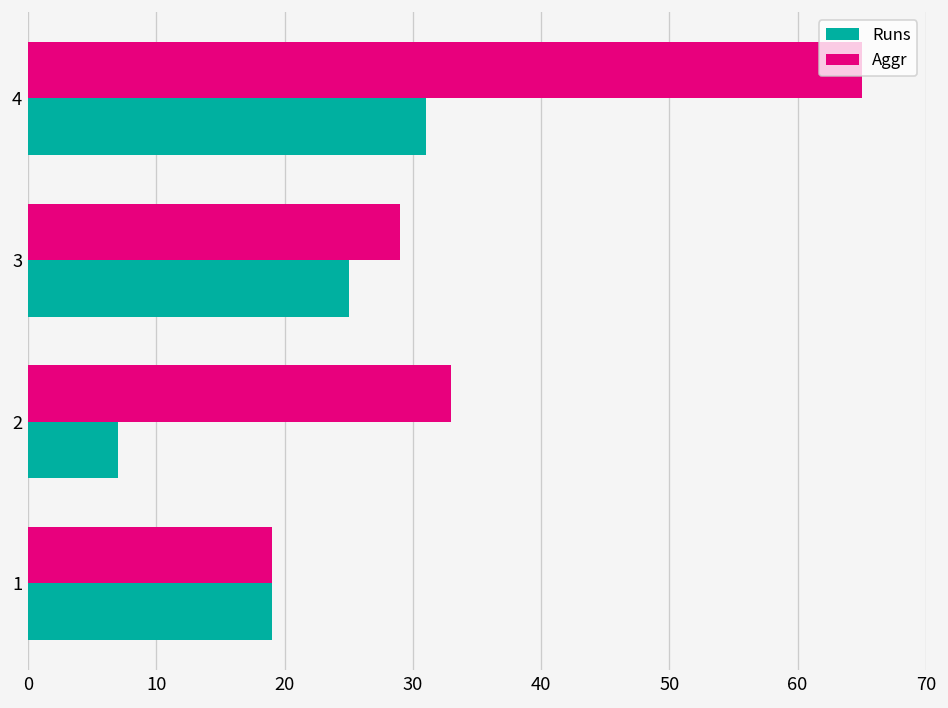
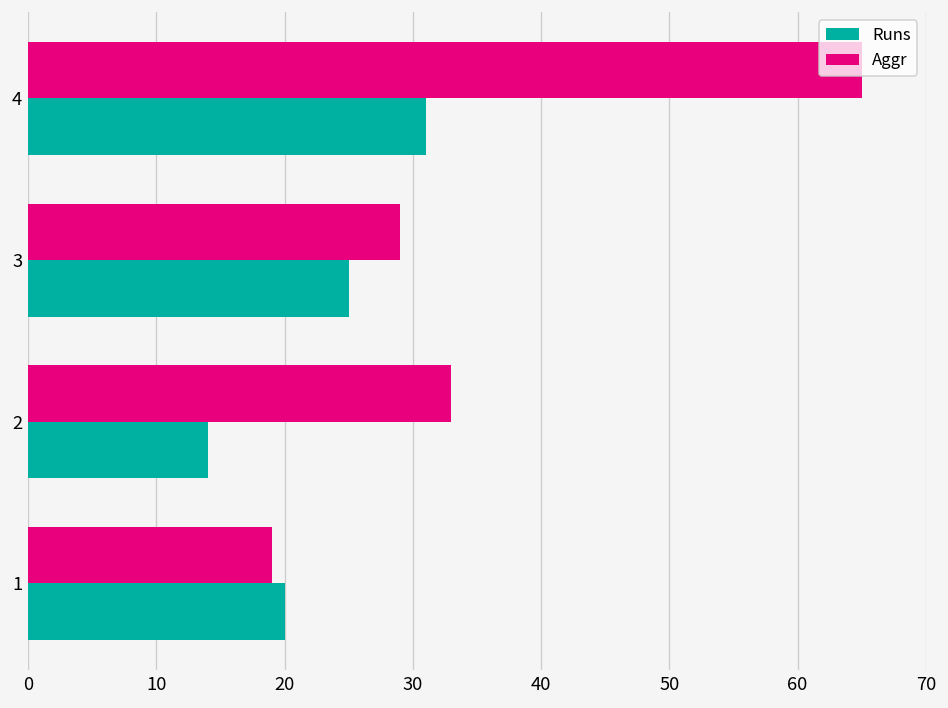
Runs, 2: 7 -> 14
Runs, 1: 19 -> 20
